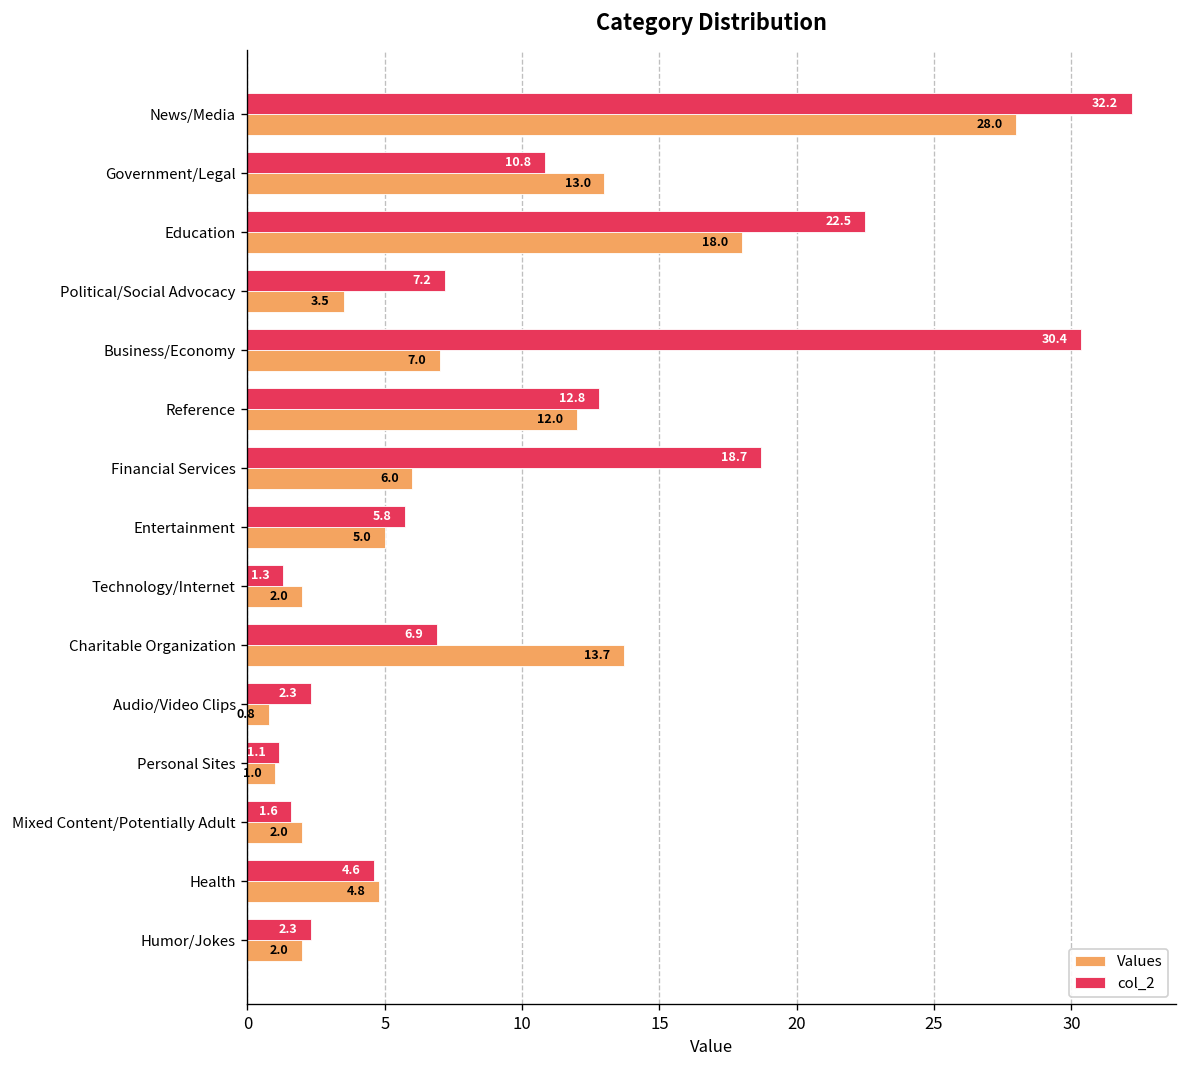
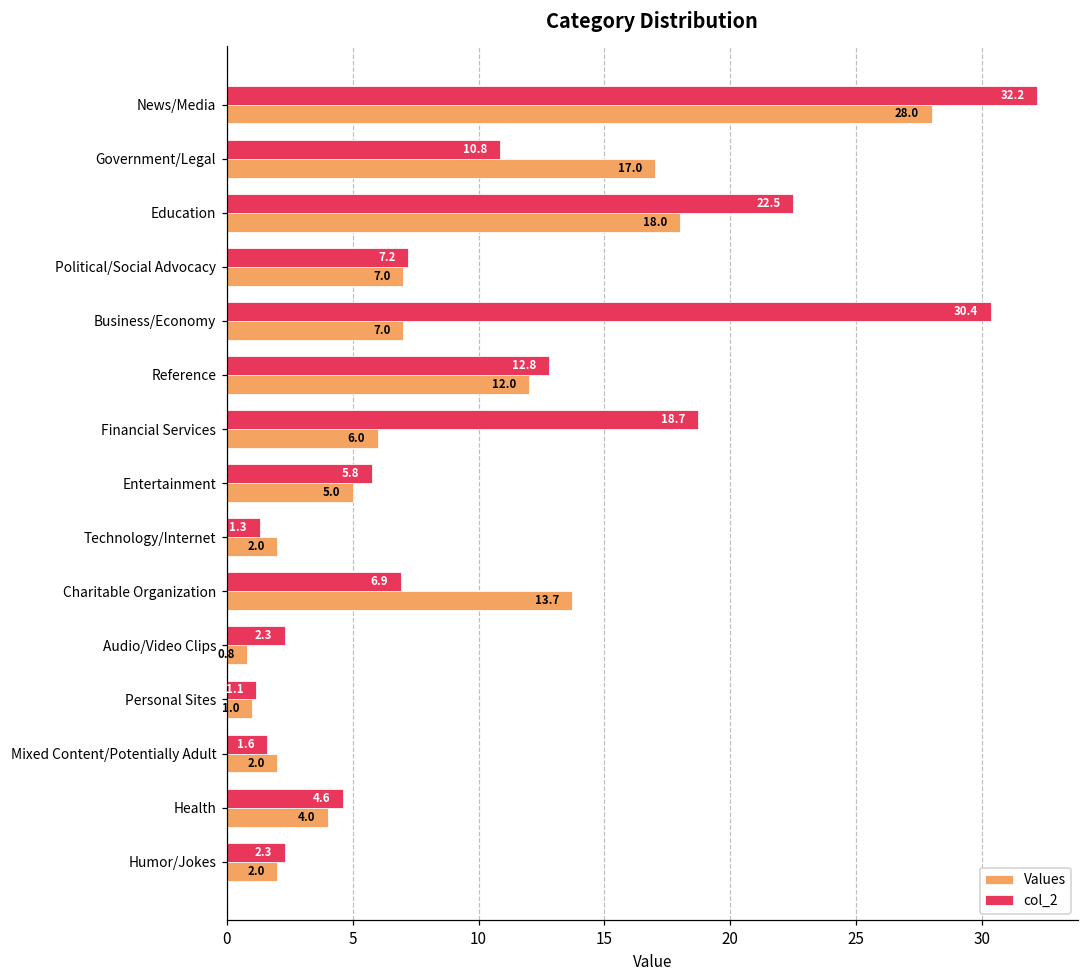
Values, Government/Legal: 13.0 -> 17.0
Values, Political/Social Advocacy: 3.5 -> 7.0
Values, Health: 4.8 -> 4.0
